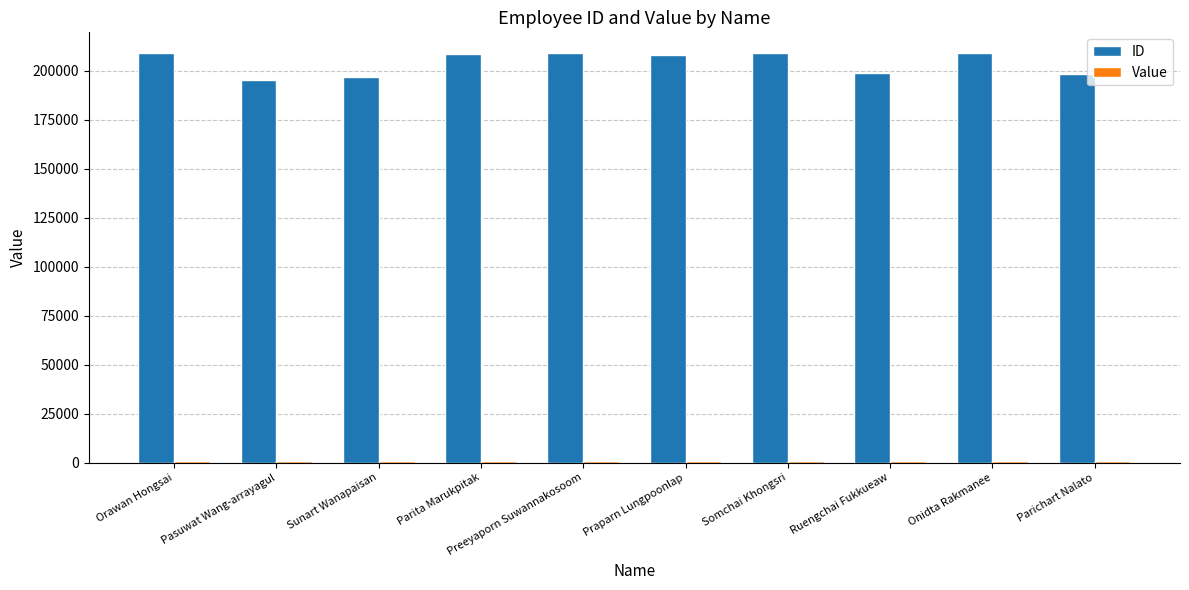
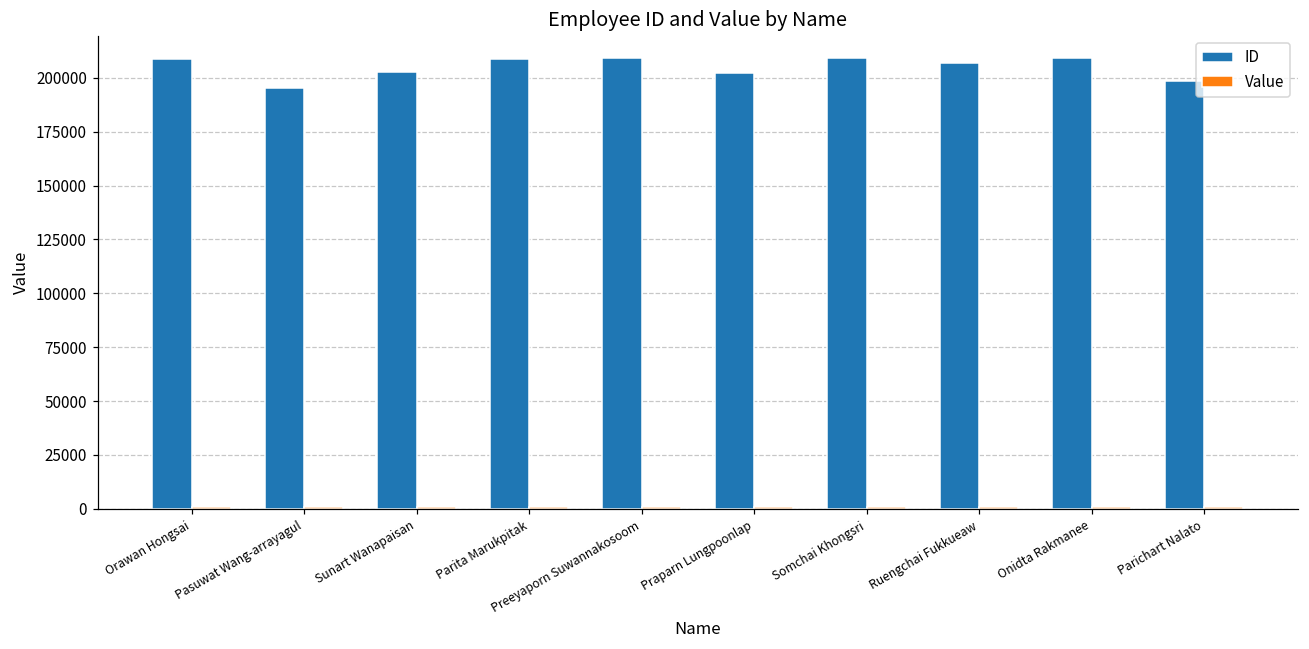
ID, Sunart Wanapaisan: 197000 -> 203000
ID, Praparn Lungpoonlap: 208000 -> 202000
ID, Ruengchai Fukkueaw: 199000 -> 207000
